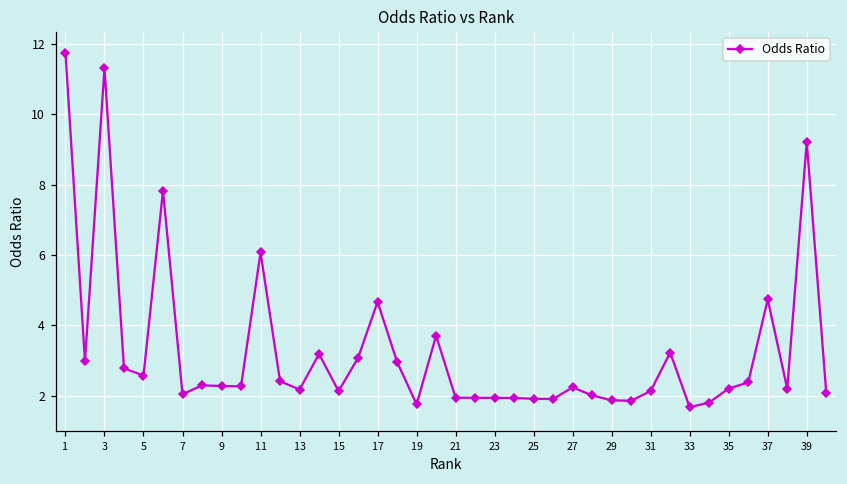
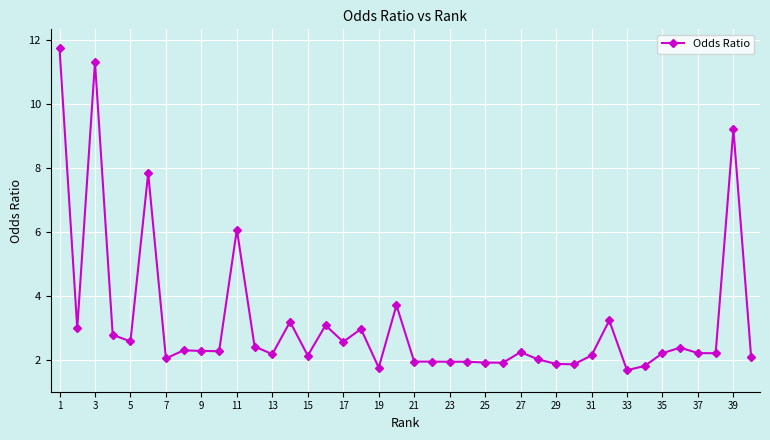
17: 4.7 -> 2.6
37: 4.7 -> 2.2
